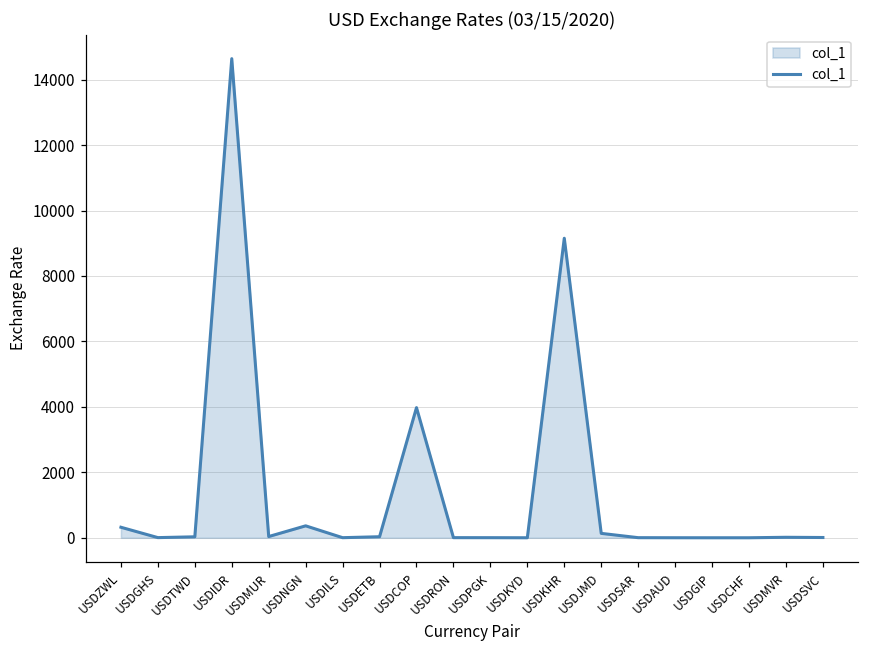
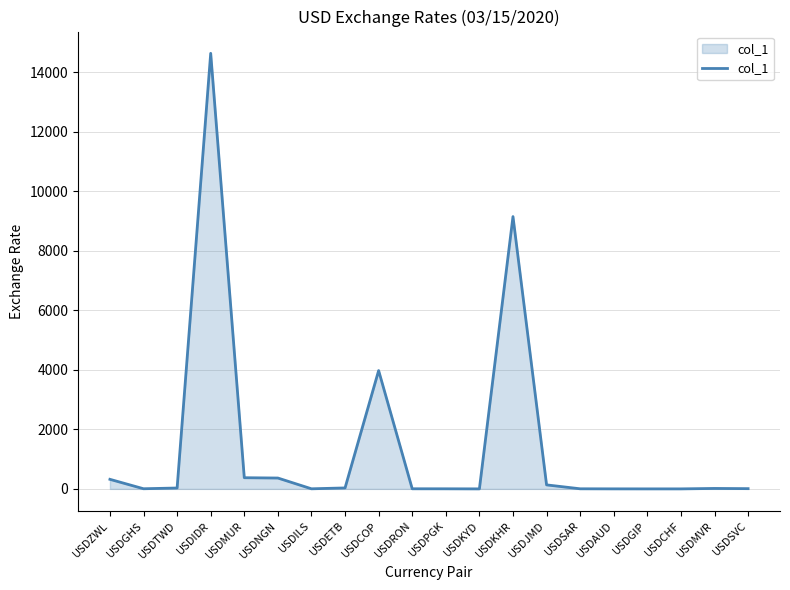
USDMUR: 0 -> 400
